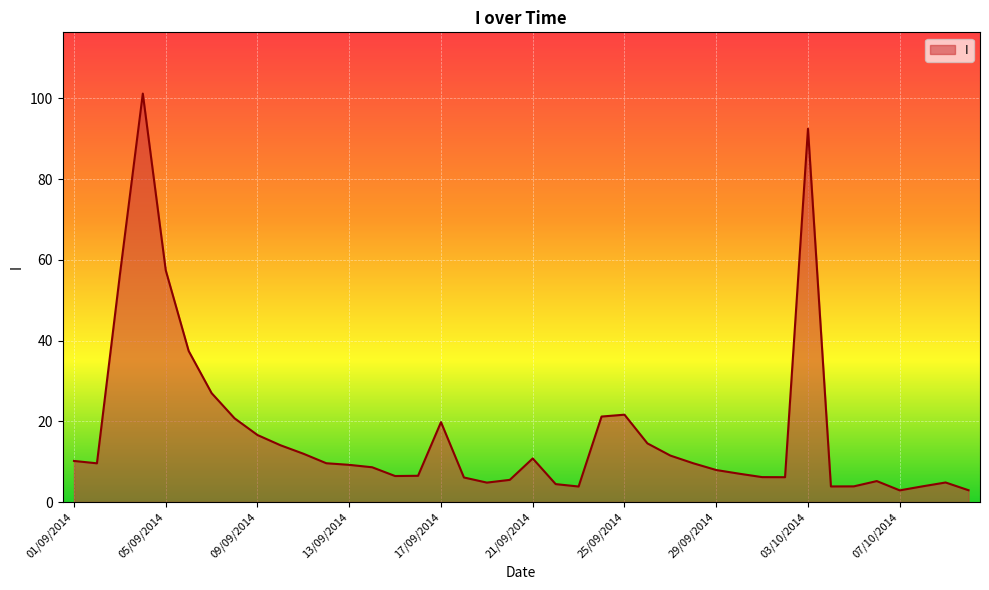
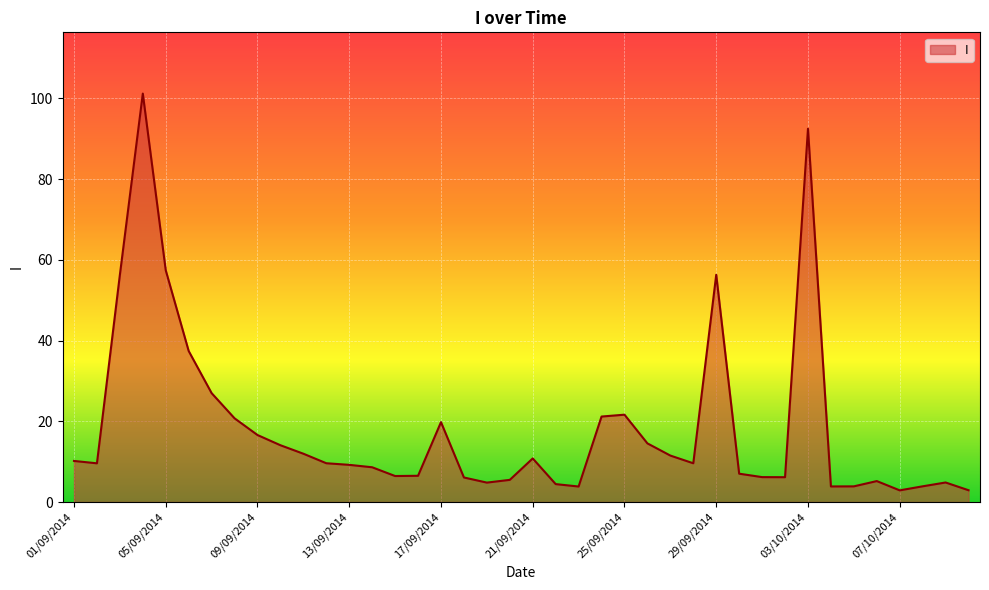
29/09/2014: 8 -> 56
